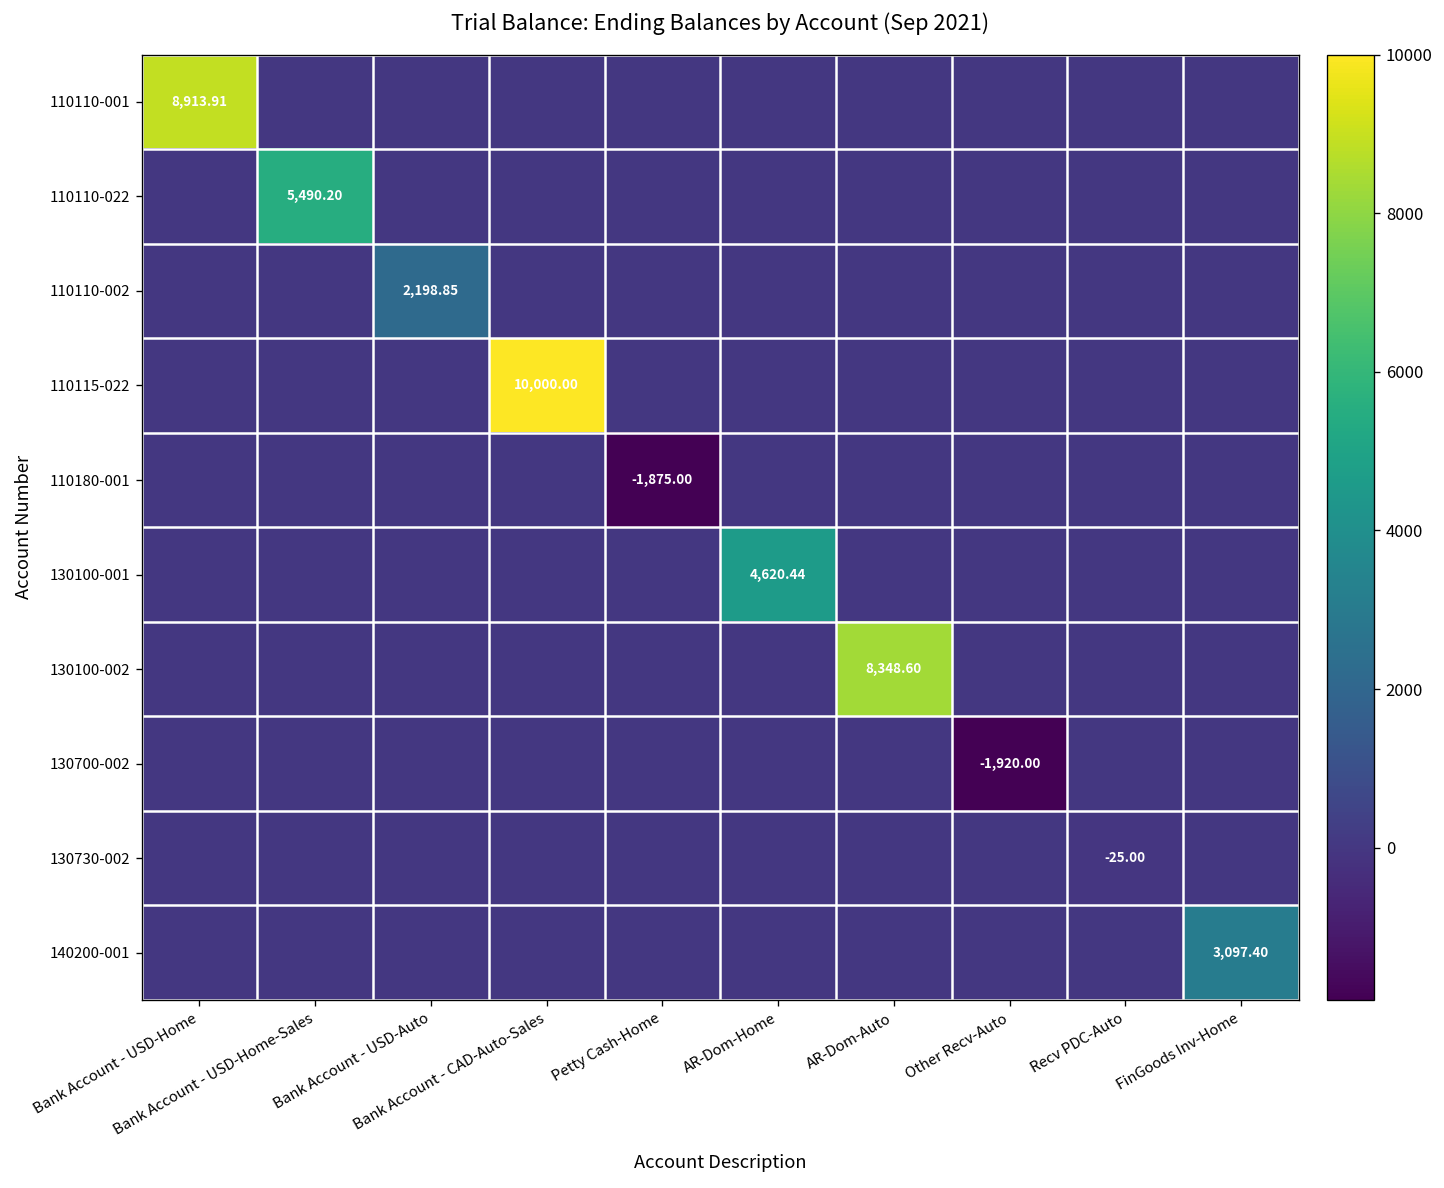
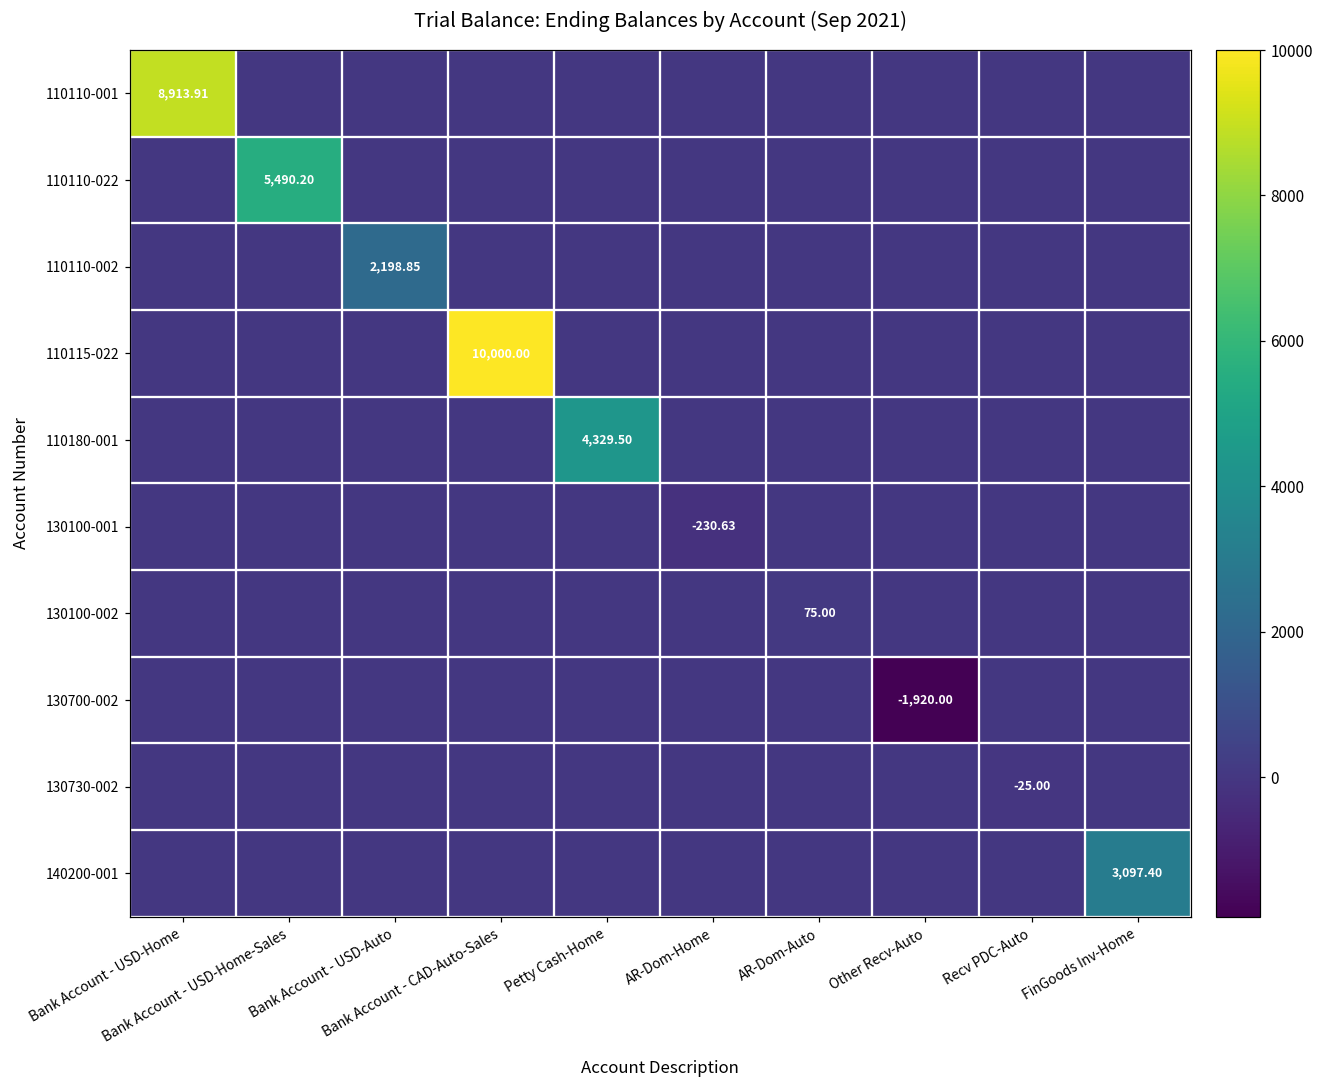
110180-001, Petty Cash-Home: -1,875.00 -> 4,329.50
130100-001, AR-Dom-Home: 4,620.44 -> -230.63
130100-002, AR-Dom-Auto: 8,348.60 -> 75.00
